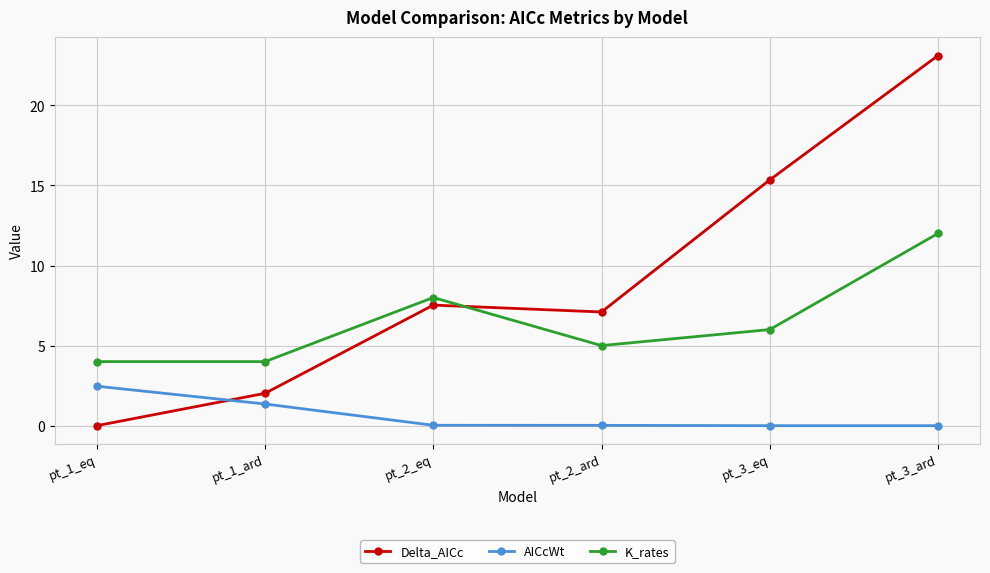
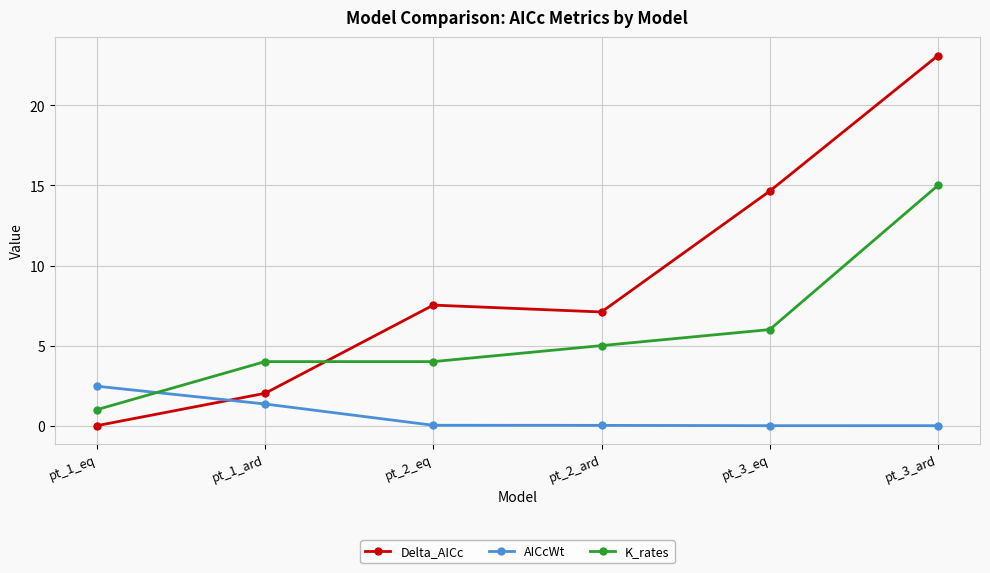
K_rates, pt_1_eq: 4 -> 1
K_rates, pt_2_eq: 8 -> 4
Delta_AICc, pt_3_eq: 15.3 -> 14.6
K_rates, pt_3_ard: 12 -> 15
